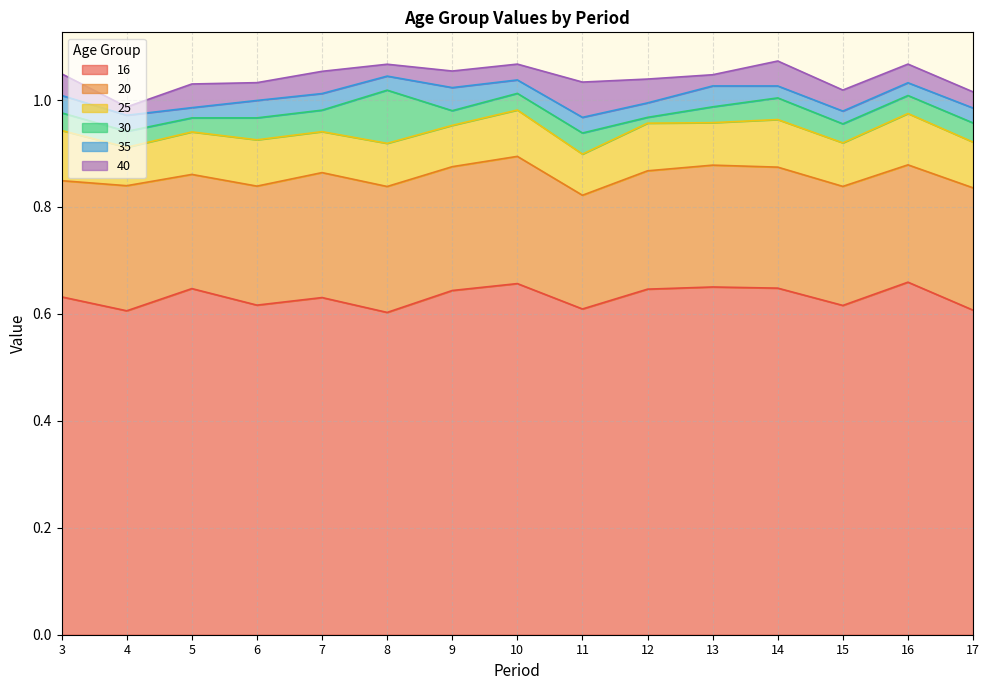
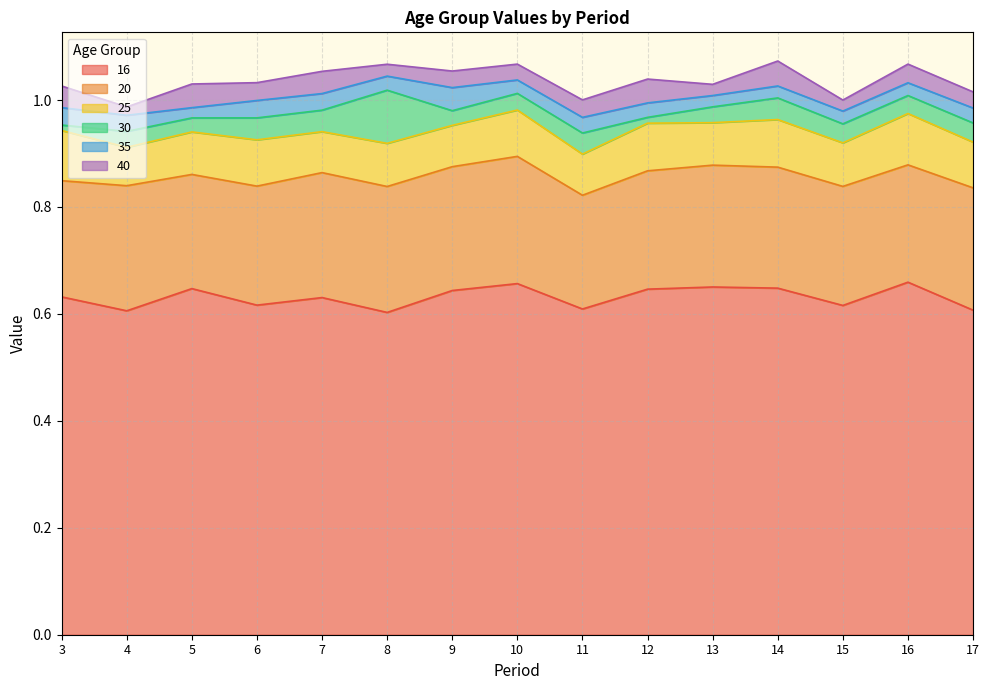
30, 3: 0.03 -> 0.01
40, 11: 0.07 -> 0.03
35, 13: 0.04 -> 0.02
40, 15: 0.04 -> 0.02
